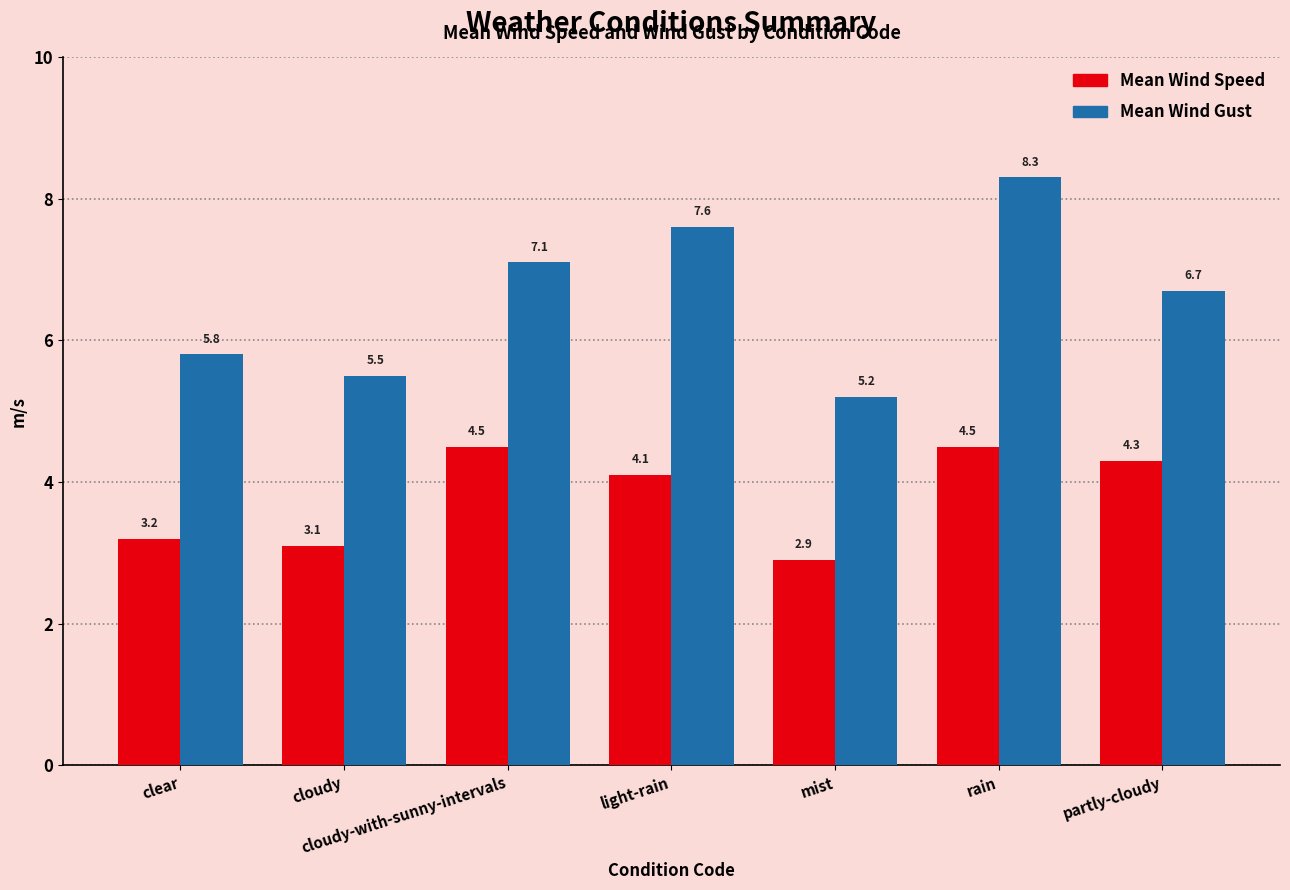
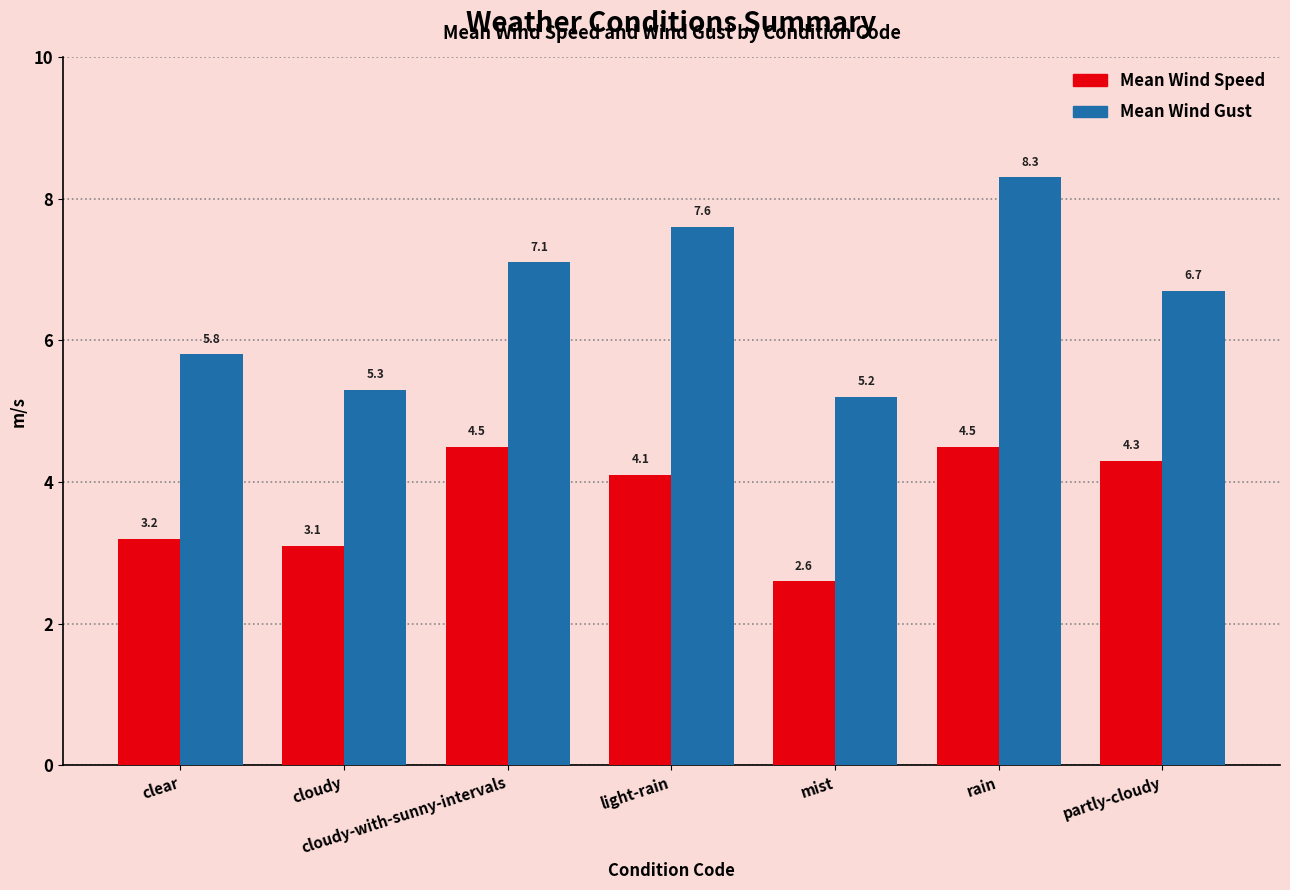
Mean Wind Gust, cloudy: 5.5 -> 5.3
Mean Wind Speed, mist: 2.9 -> 2.6
